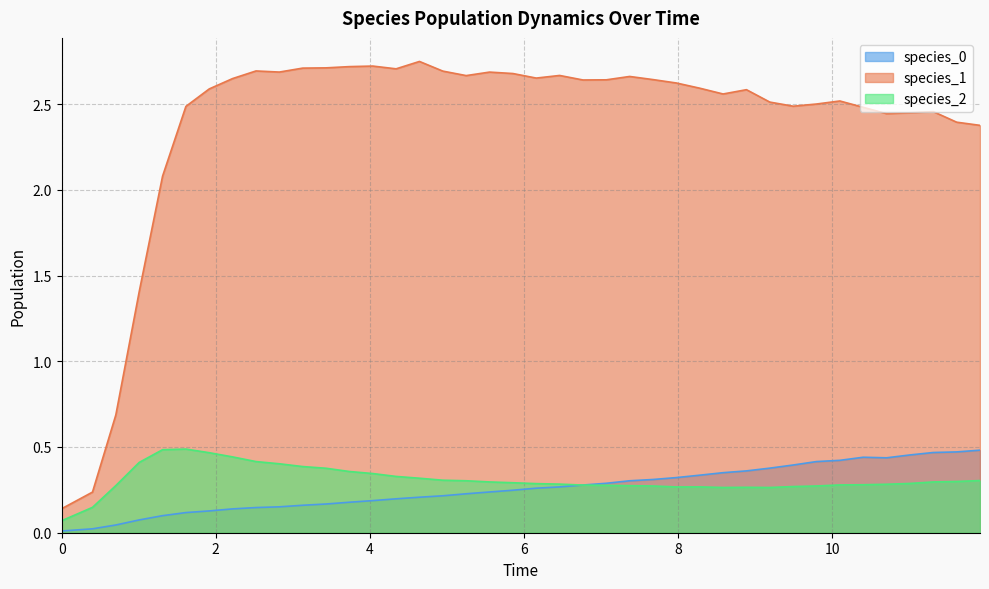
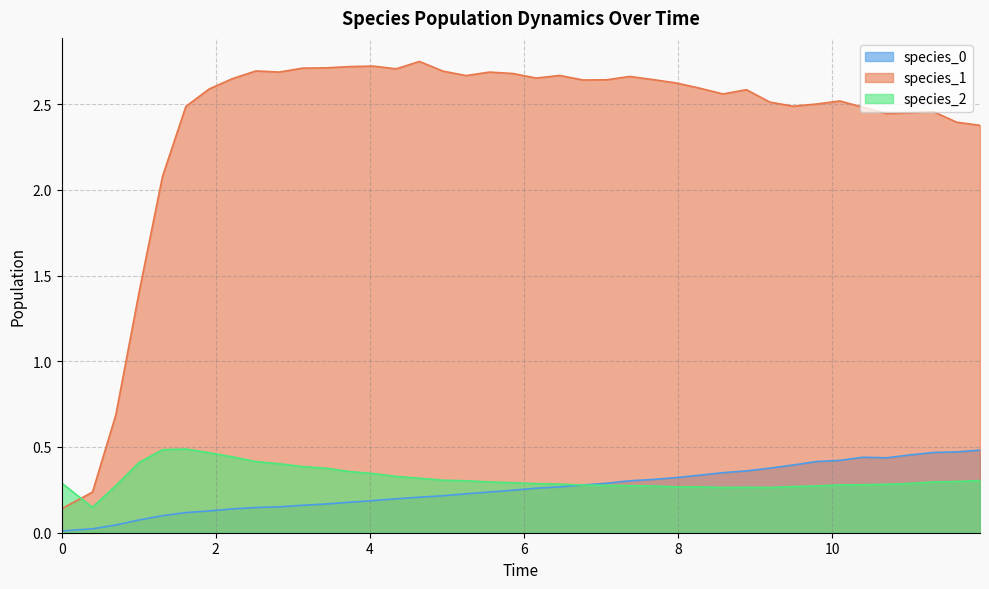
species_2, 0: 0.07 -> 0.29
